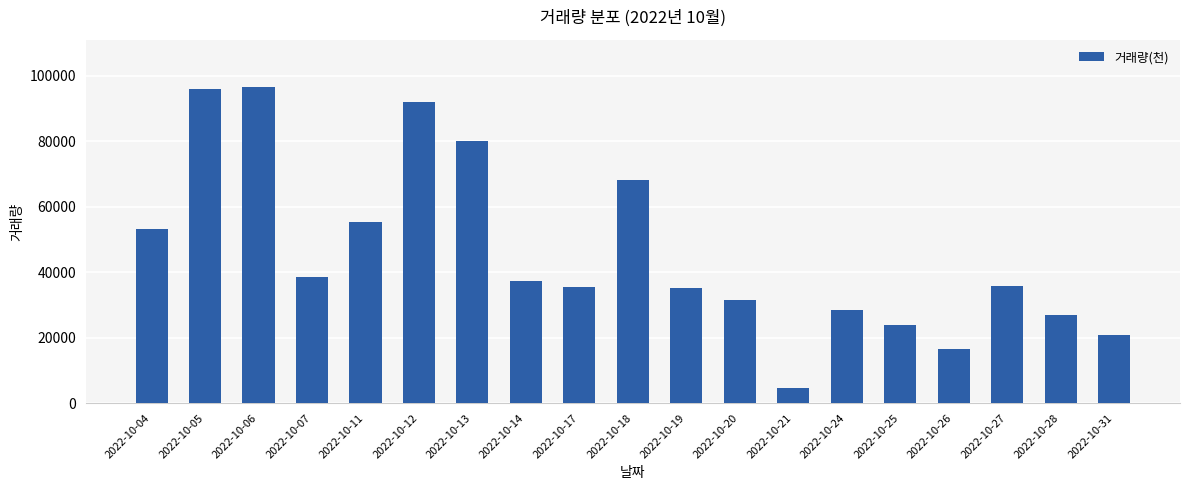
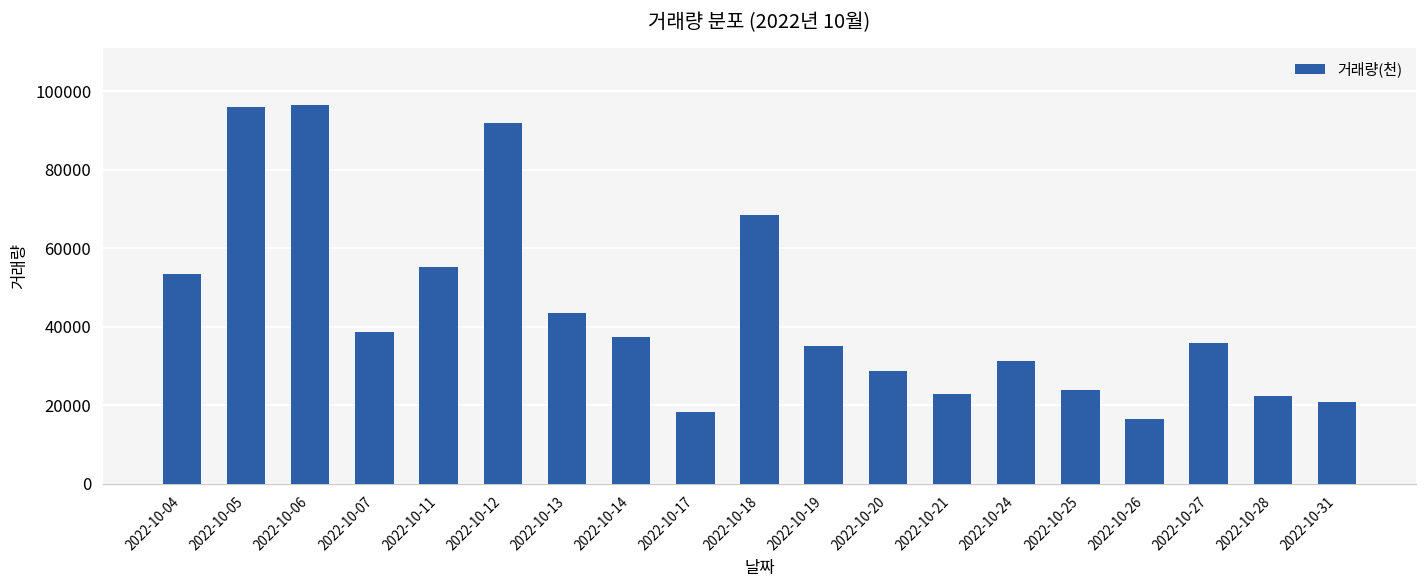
2022-10-13: 80000 -> 44000
2022-10-17: 36000 -> 18000
2022-10-20: 32000 -> 29000
2022-10-21: 5000 -> 23000
2022-10-24: 29000 -> 31000
2022-10-28: 27000 -> 22000
